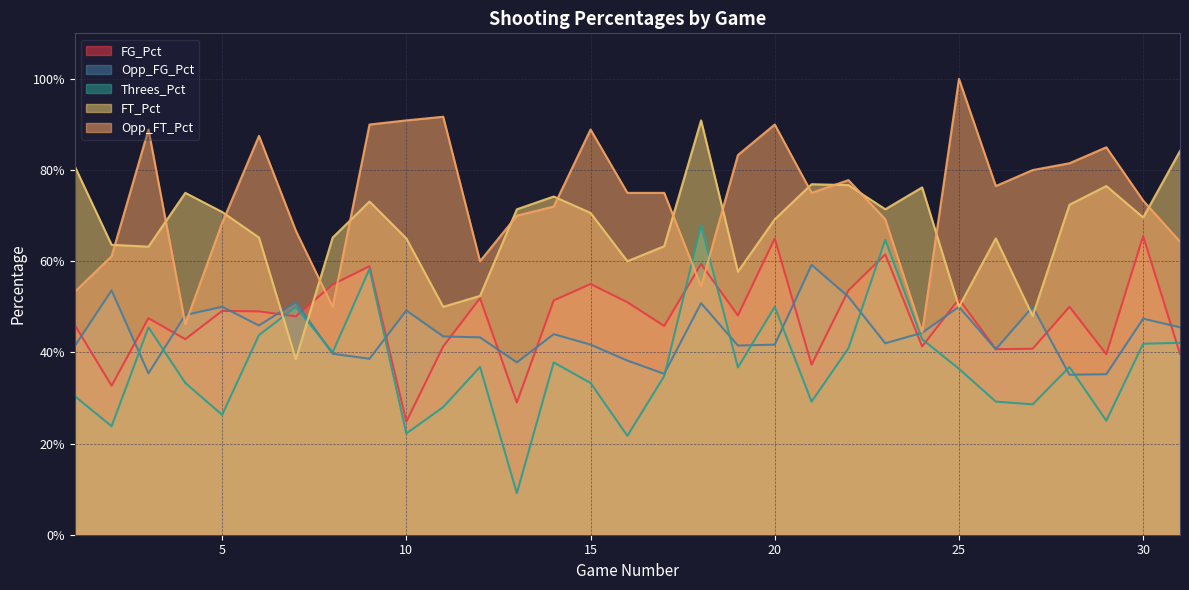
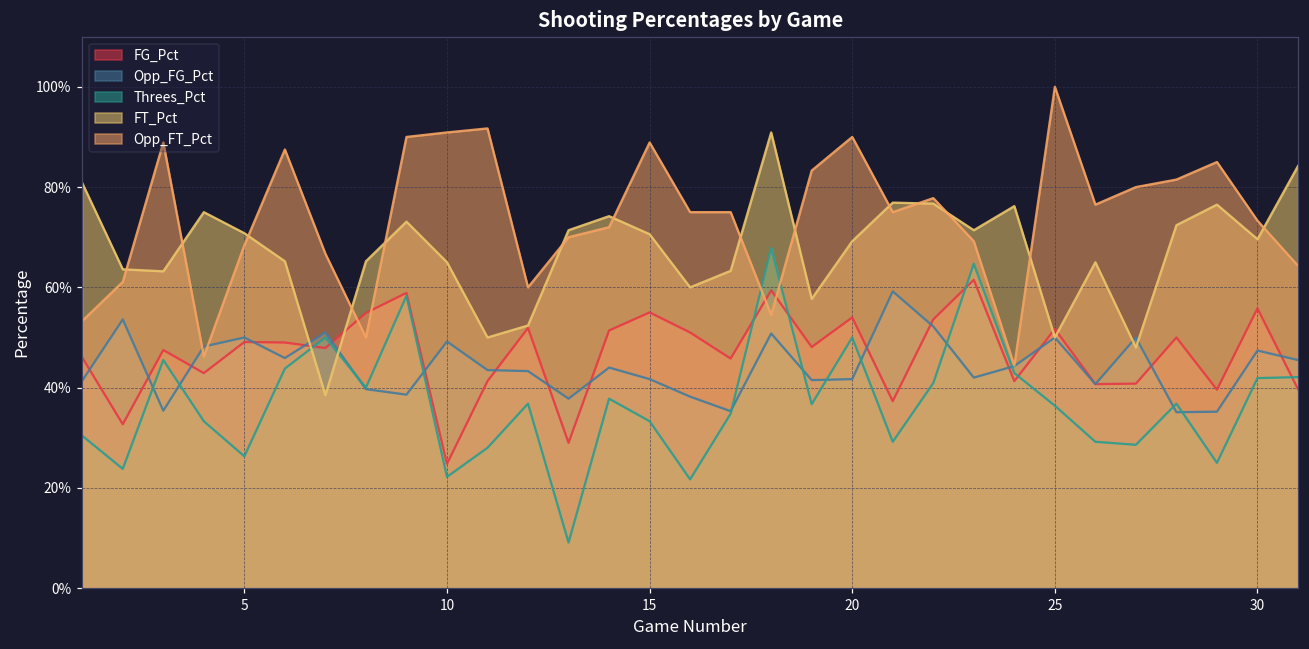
FG_Pct, 20: 65% -> 54%
FG_Pct, 30: 66% -> 56%
